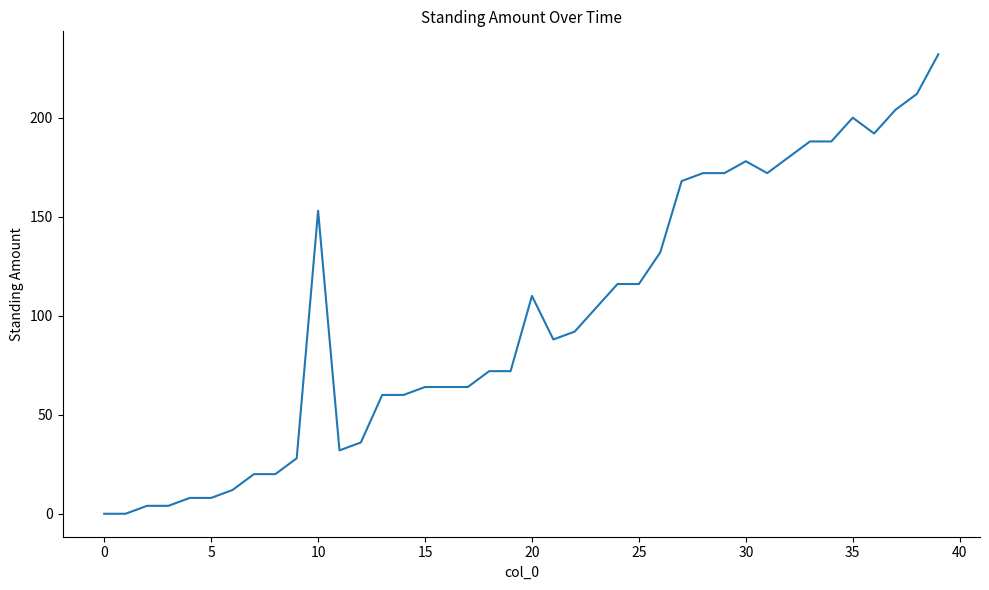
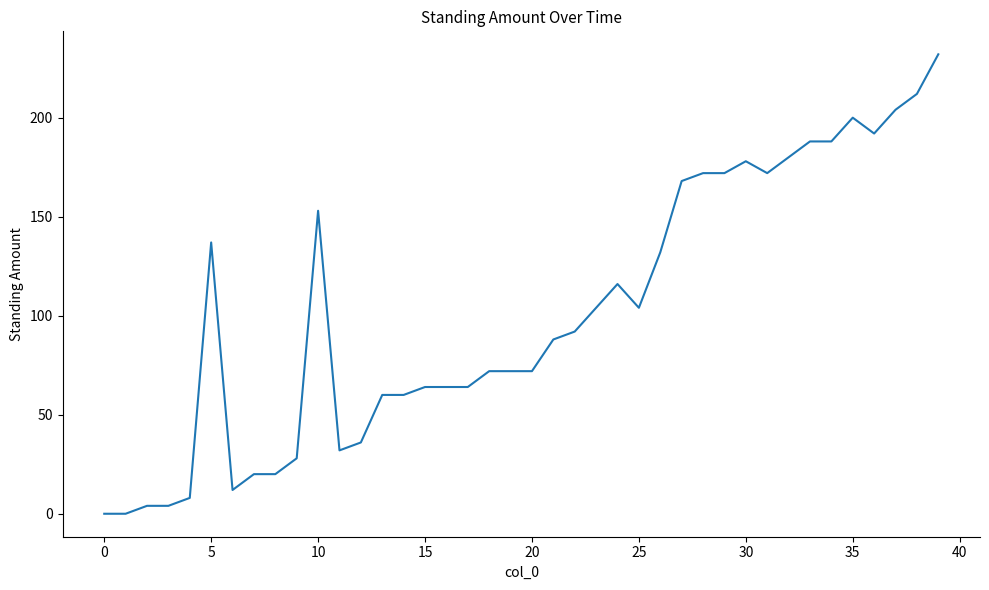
5: 8 -> 137
20: 110 -> 72
25: 116 -> 104
